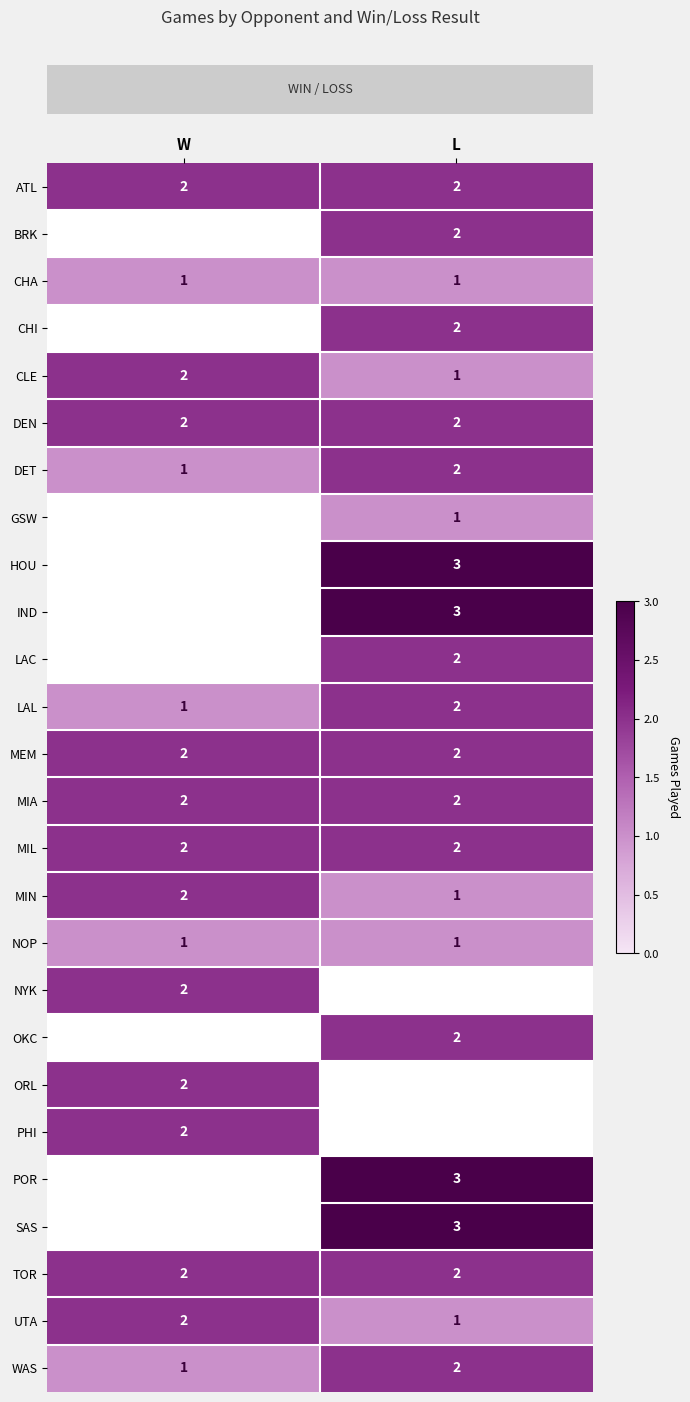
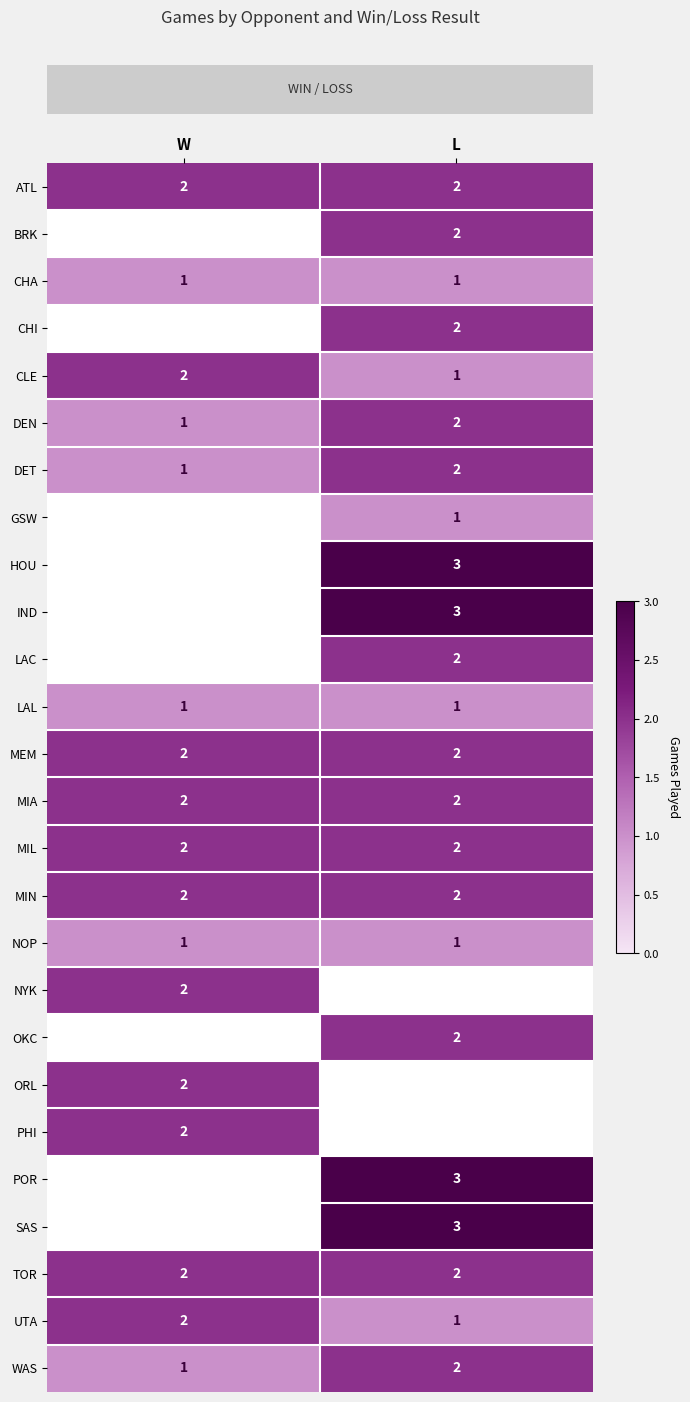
DEN, W: 2 -> 1
LAL, L: 2 -> 1
MIN, L: 1 -> 2
